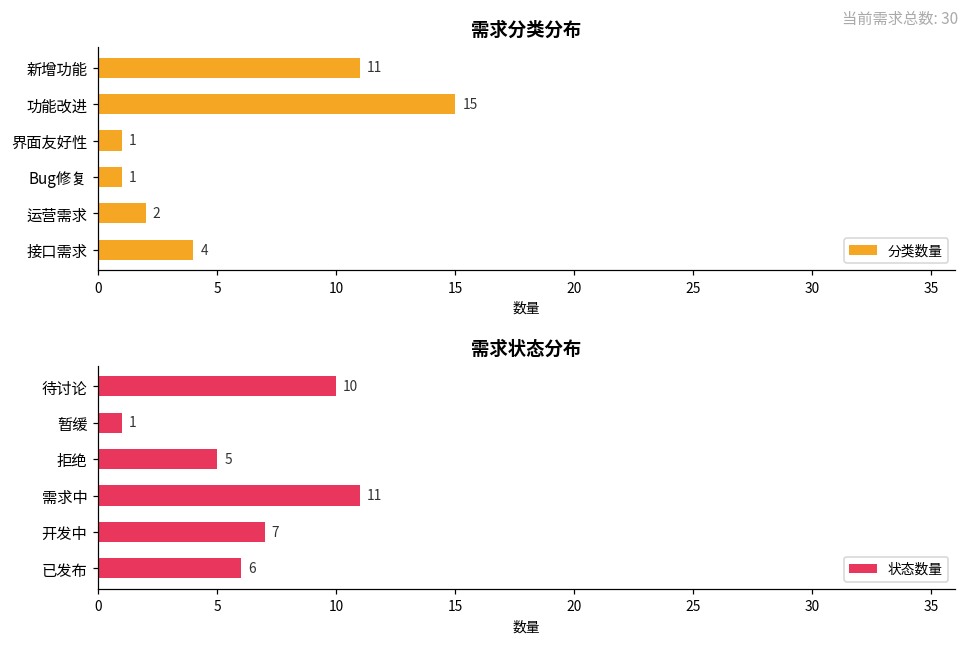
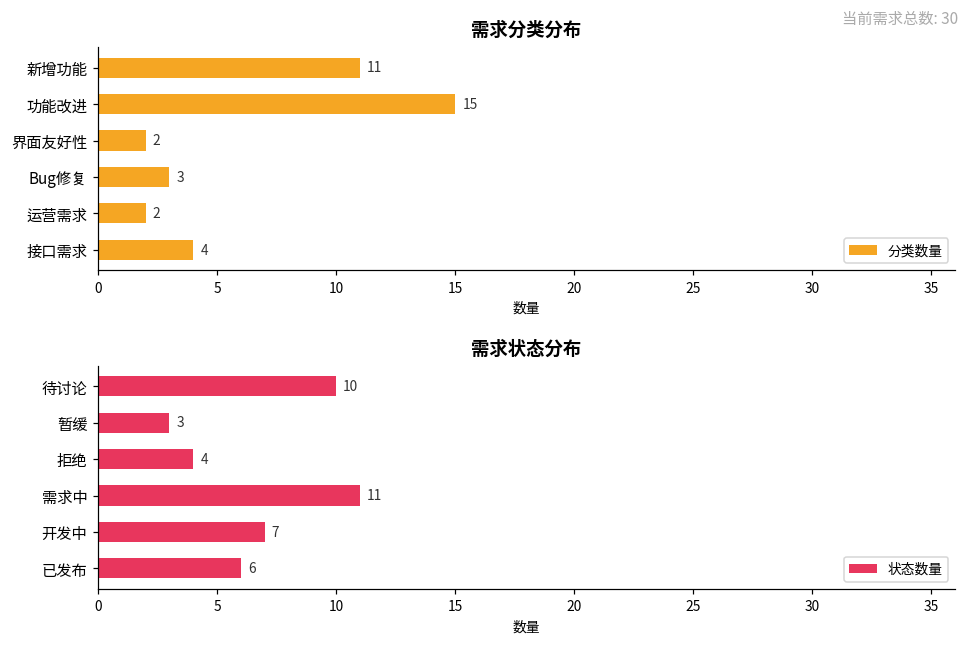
需求分类分布, 界面友好性: 1 -> 2
需求分类分布, Bug修复: 1 -> 3
需求状态分布, 暂缓: 1 -> 3
需求状态分布, 拒绝: 5 -> 4
